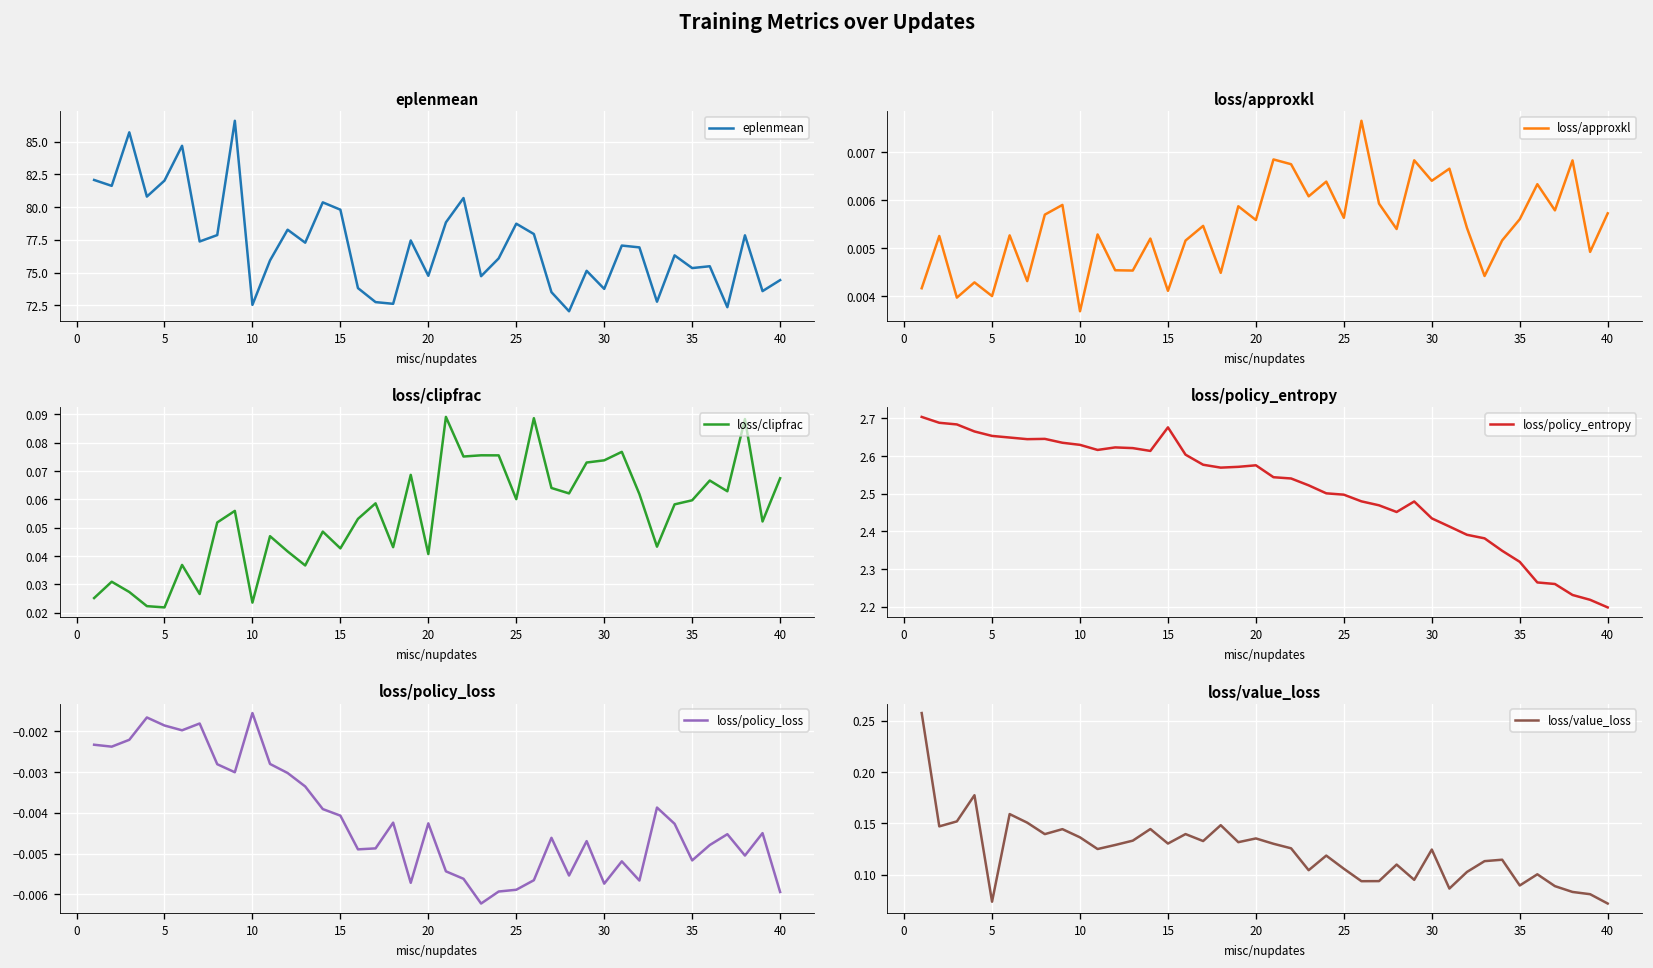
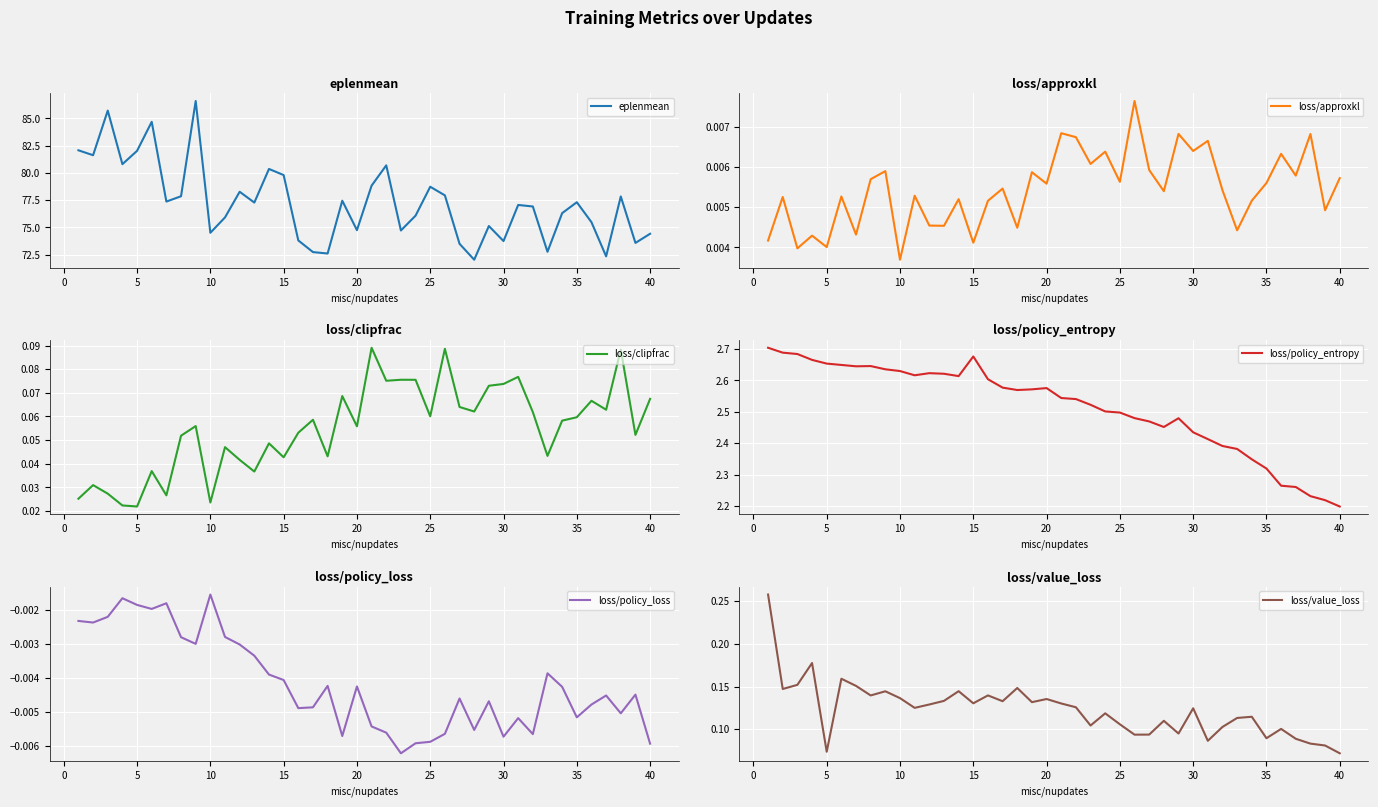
eplenmean, 10: 72.5 -> 74.5
eplenmean, 35: 75.3 -> 77.3
loss/clipfrac, 20: 0.041 -> 0.056
